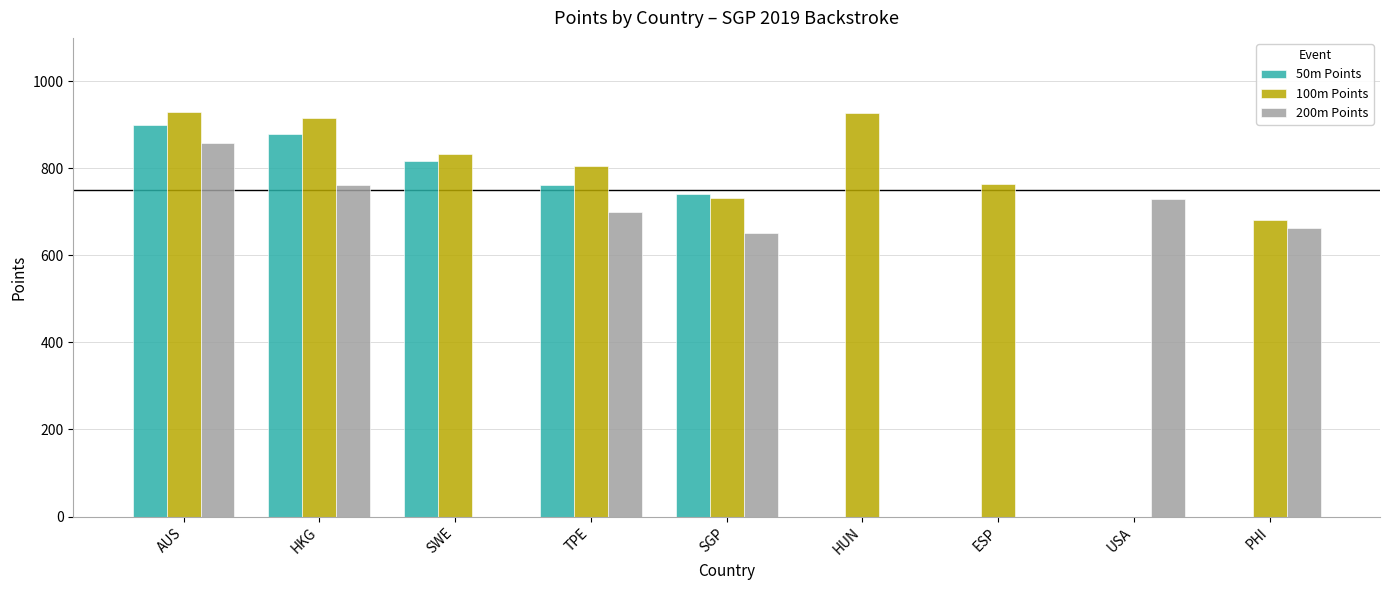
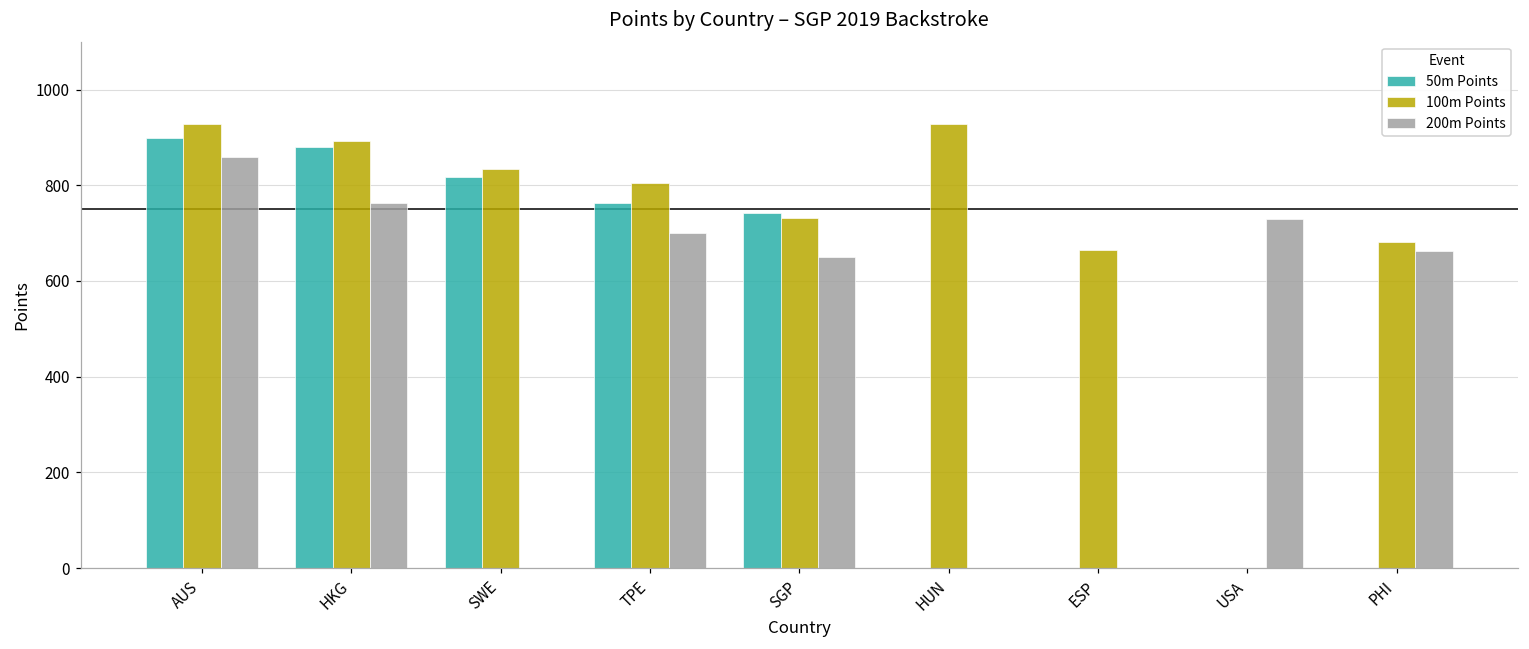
100m Points, HKG: 920 -> 890
100m Points, ESP: 760 -> 660
